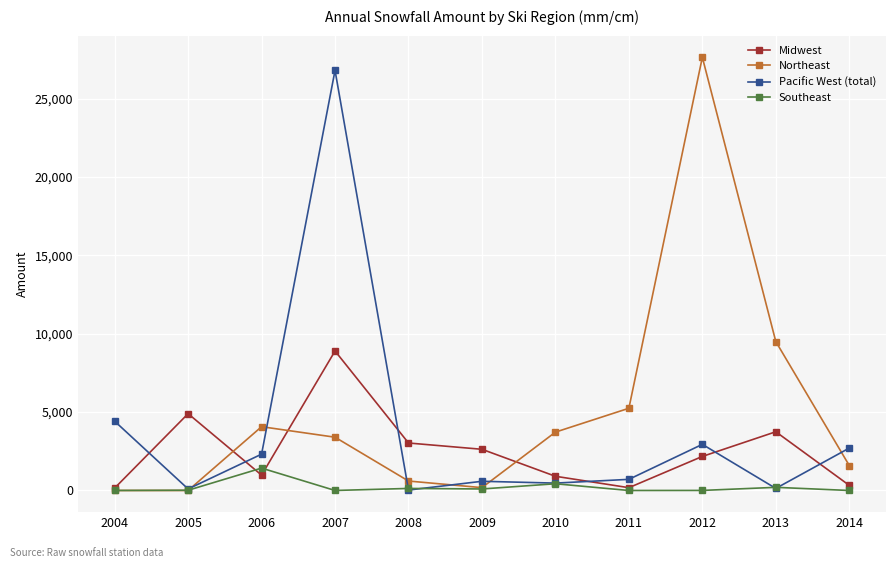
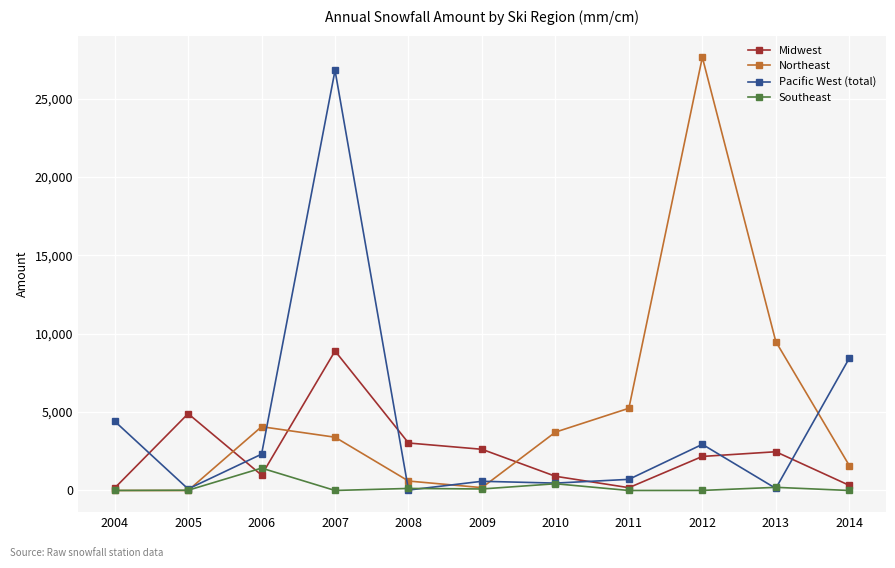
Midwest, 2013: 3,700 -> 2,500
Pacific West (total), 2014: 2,700 -> 8,400
